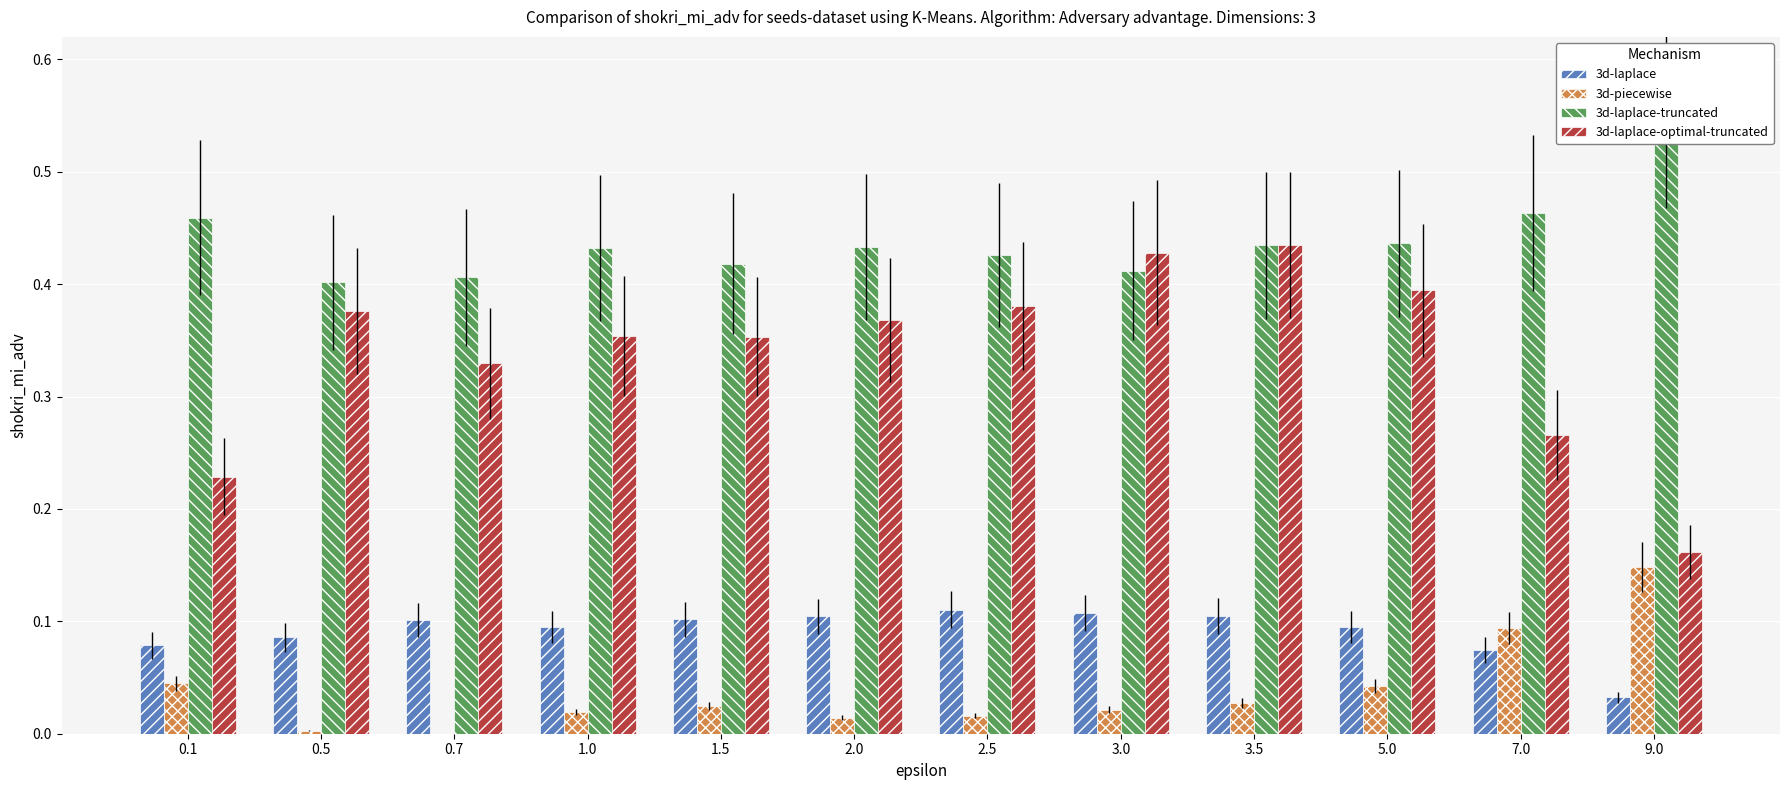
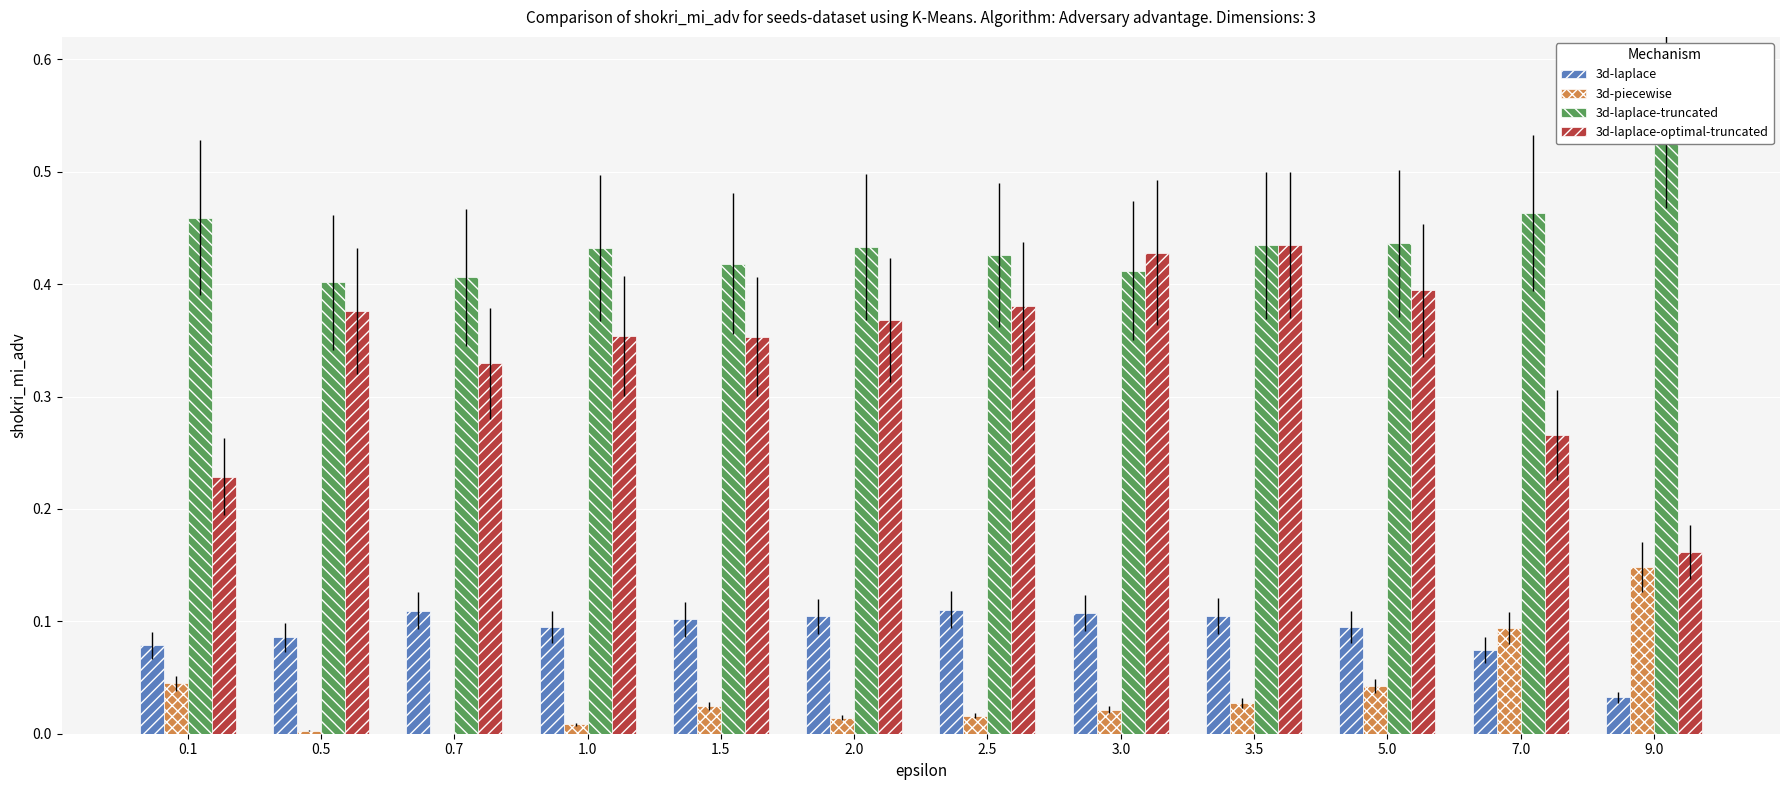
3d-laplace, 0.7: 0.101 -> 0.109
3d-piecewise, 1.0: 0.019 -> 0.008
